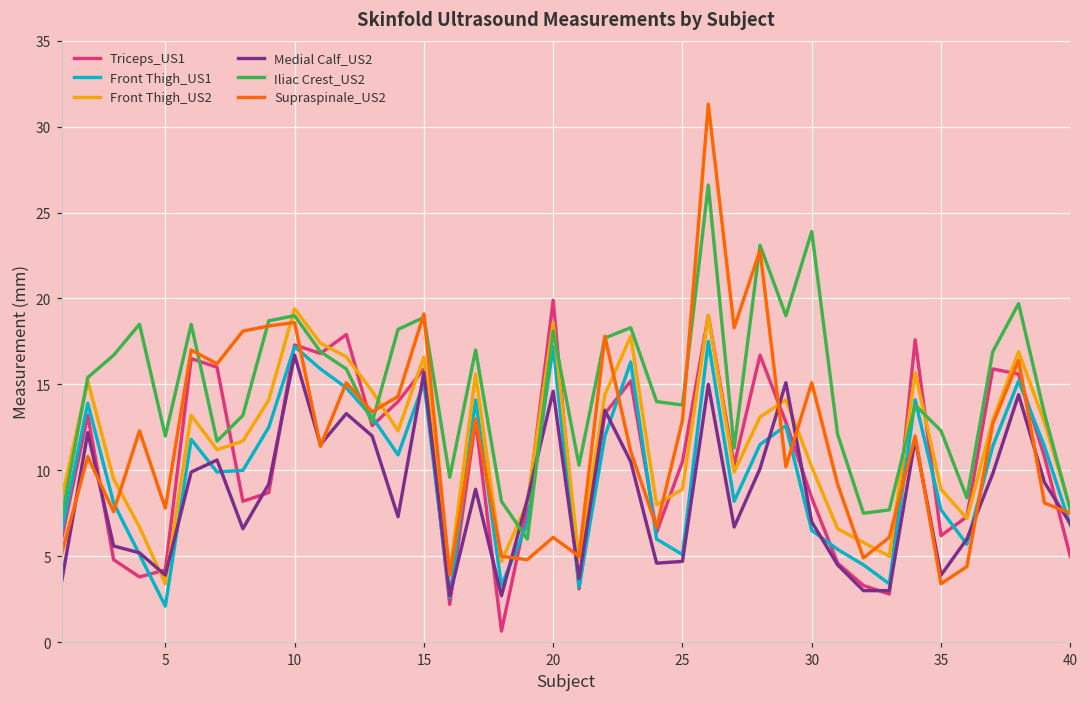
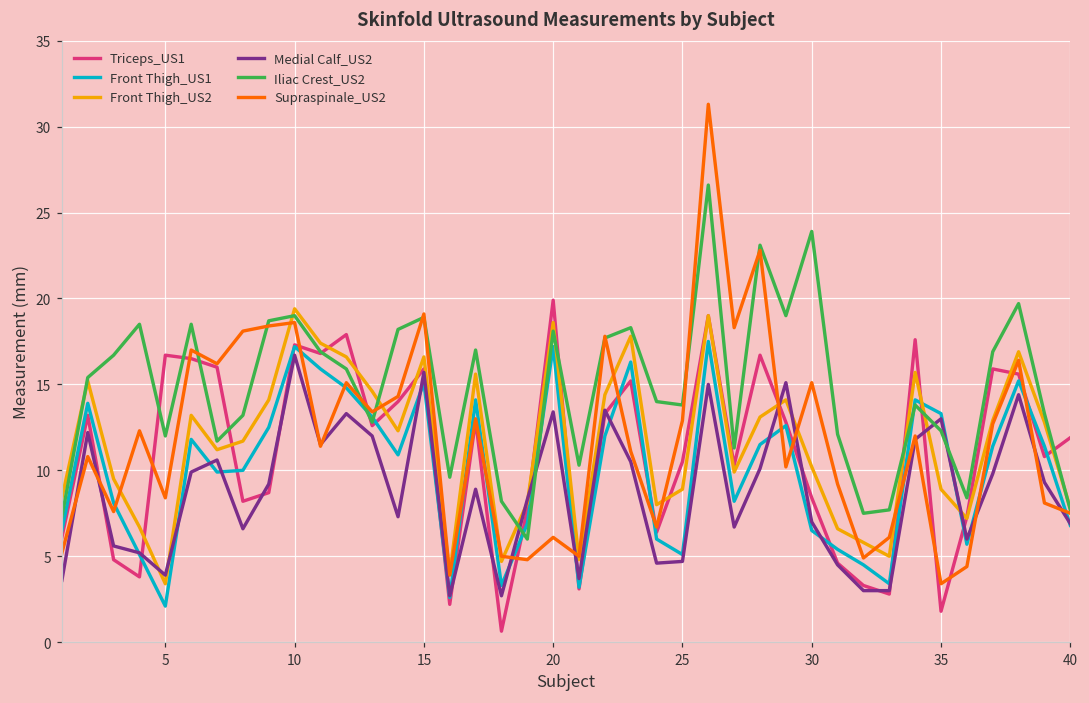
Triceps_US1, 5: 4.2 -> 16.7
Supraspinale_US2, 5: 7.8 -> 8.4
Medial Calf_US2, 20: 14.6 -> 13.4
Triceps_US1, 35: 6.2 -> 1.8
Front Thigh_US1, 35: 7.7 -> 13.3
Medial Calf_US2, 35: 3.9 -> 13.0
Triceps_US1, 40: 5.0 -> 11.9
